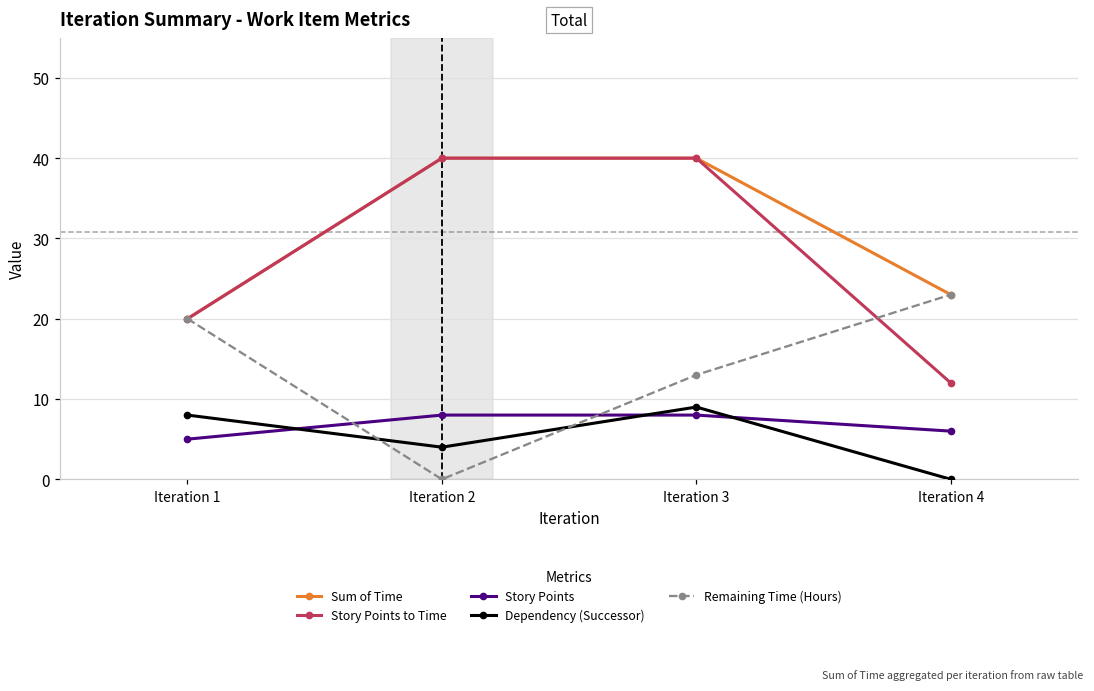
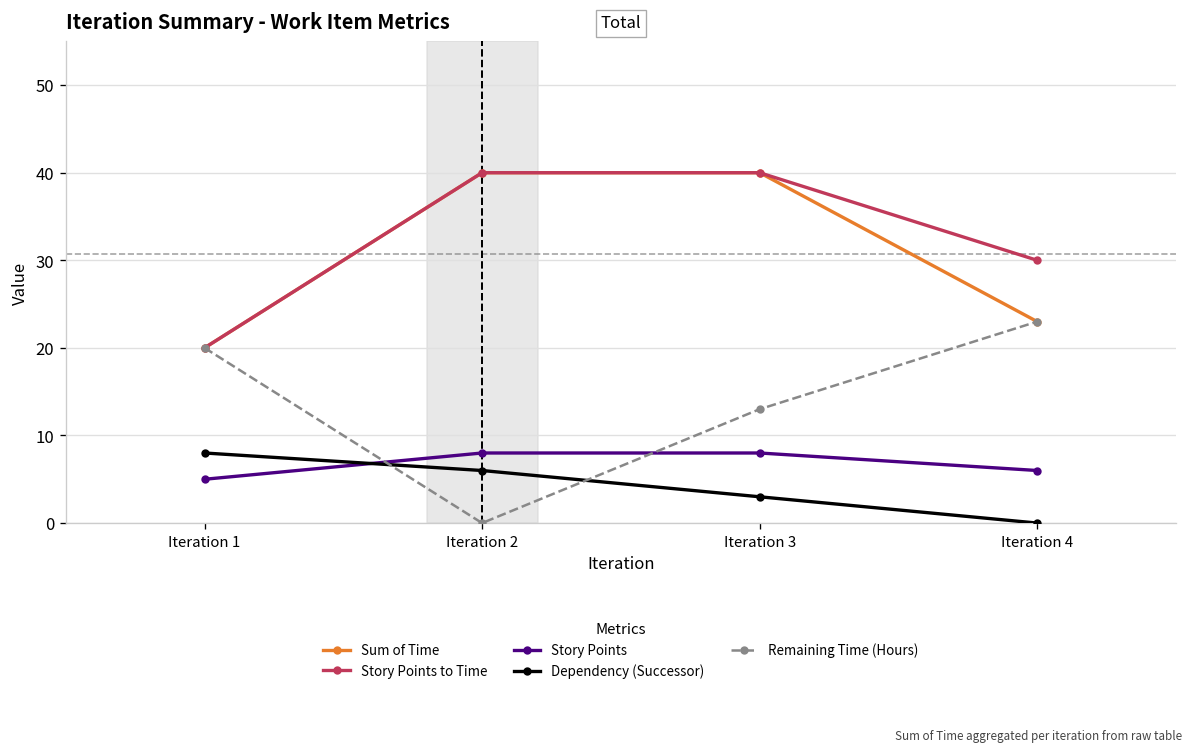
Dependency (Successor), Iteration 2: 4 -> 6
Dependency (Successor), Iteration 3: 9 -> 3
Story Points to Time, Iteration 4: 12 -> 30
